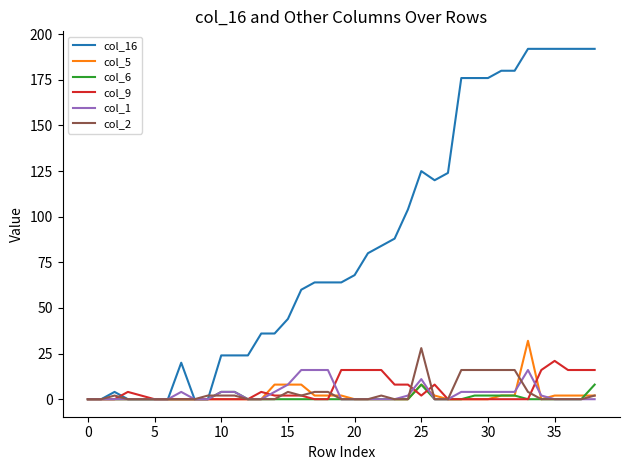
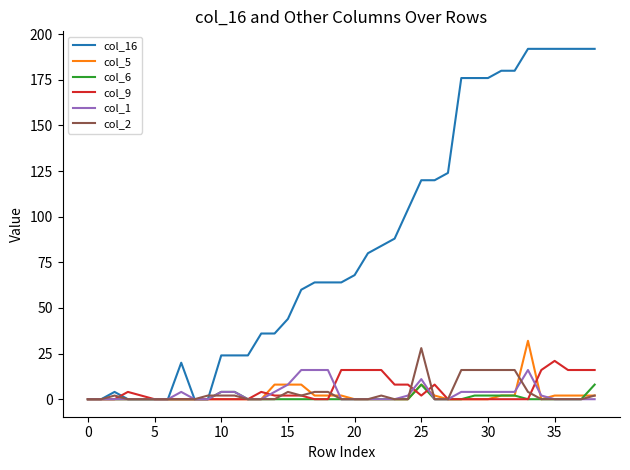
col_16, 25: 125 -> 120
